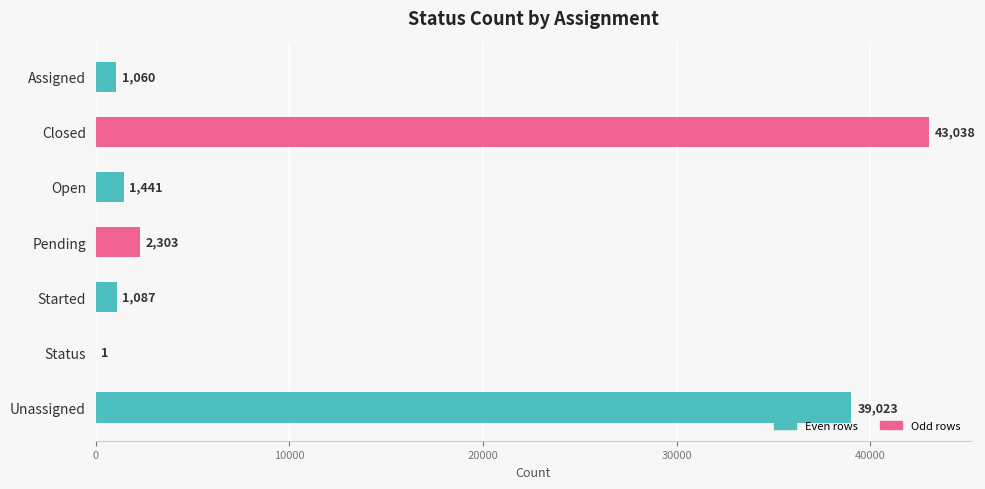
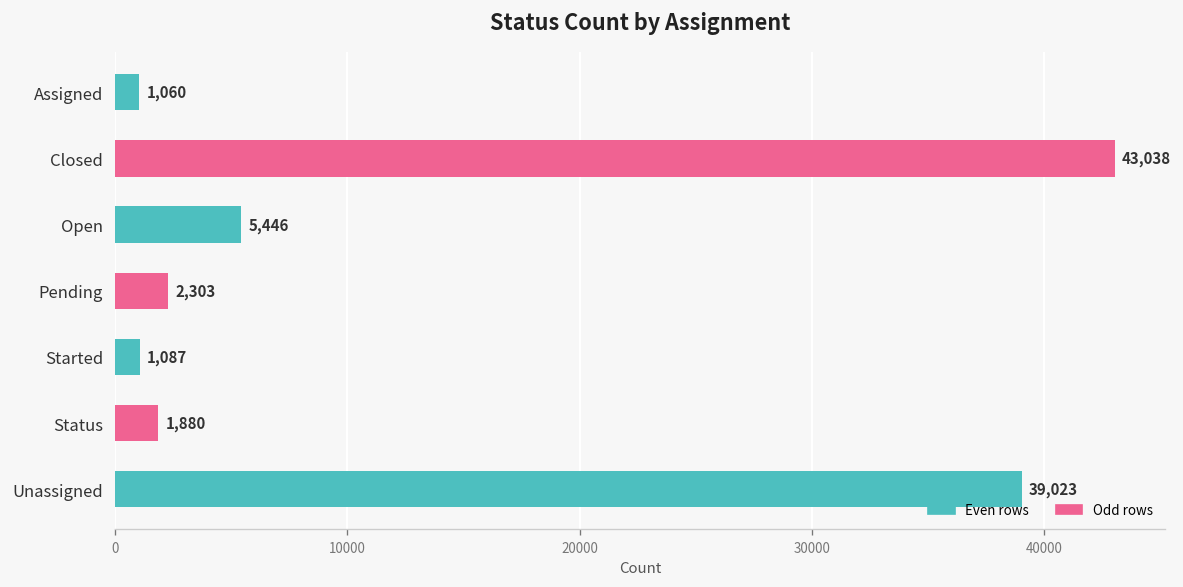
Open: 1,441 -> 5,446
Status: 1 -> 1,880
